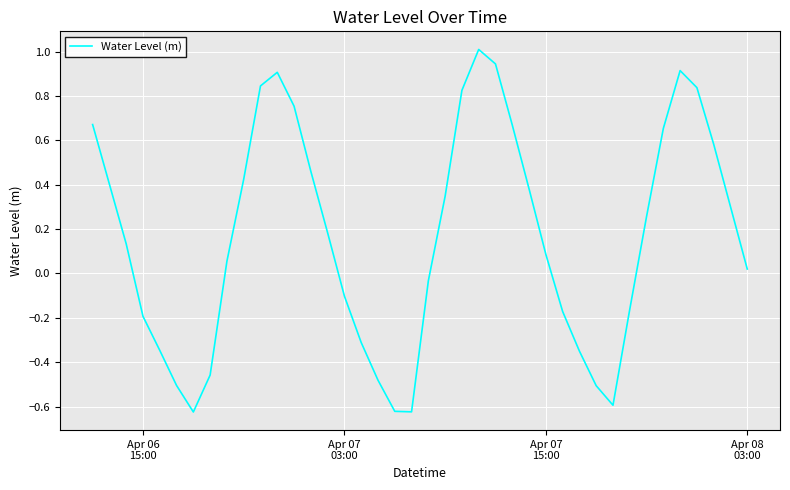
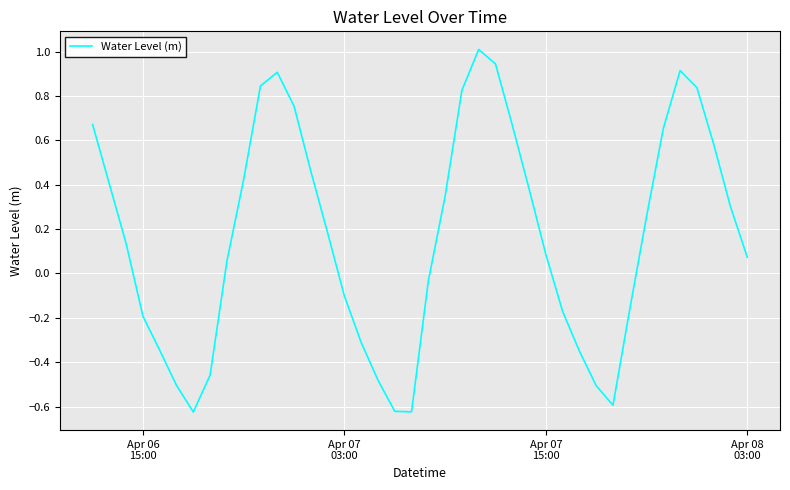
Apr 08 03:00: 0.02 -> 0.07
